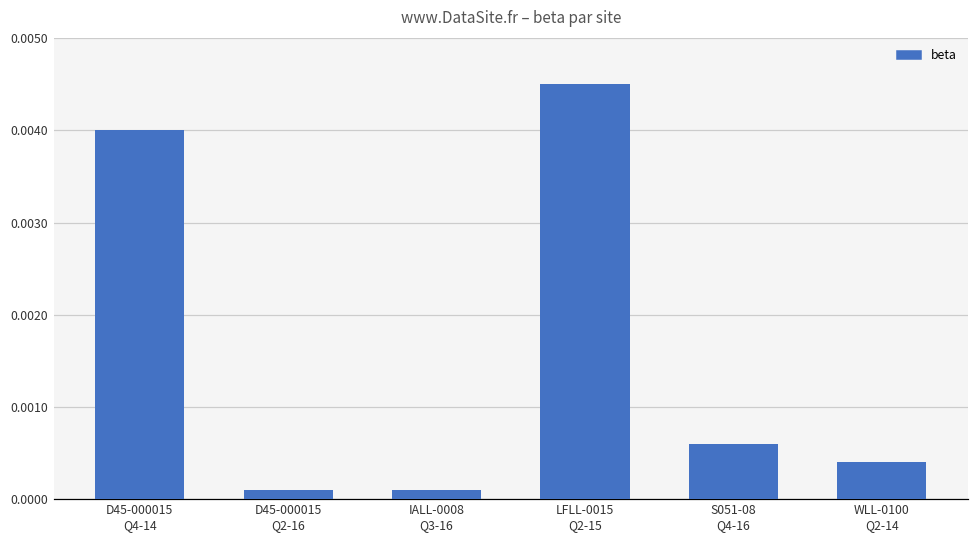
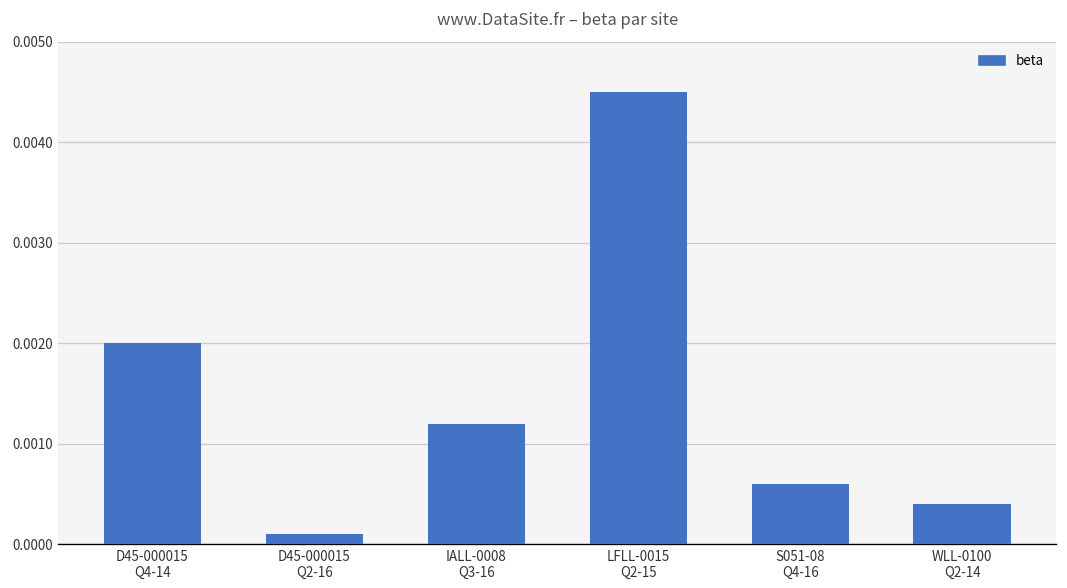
D45-000015 Q4-14: 0.004 -> 0.002
IALL-0008 Q3-16: 0.0001 -> 0.0012
